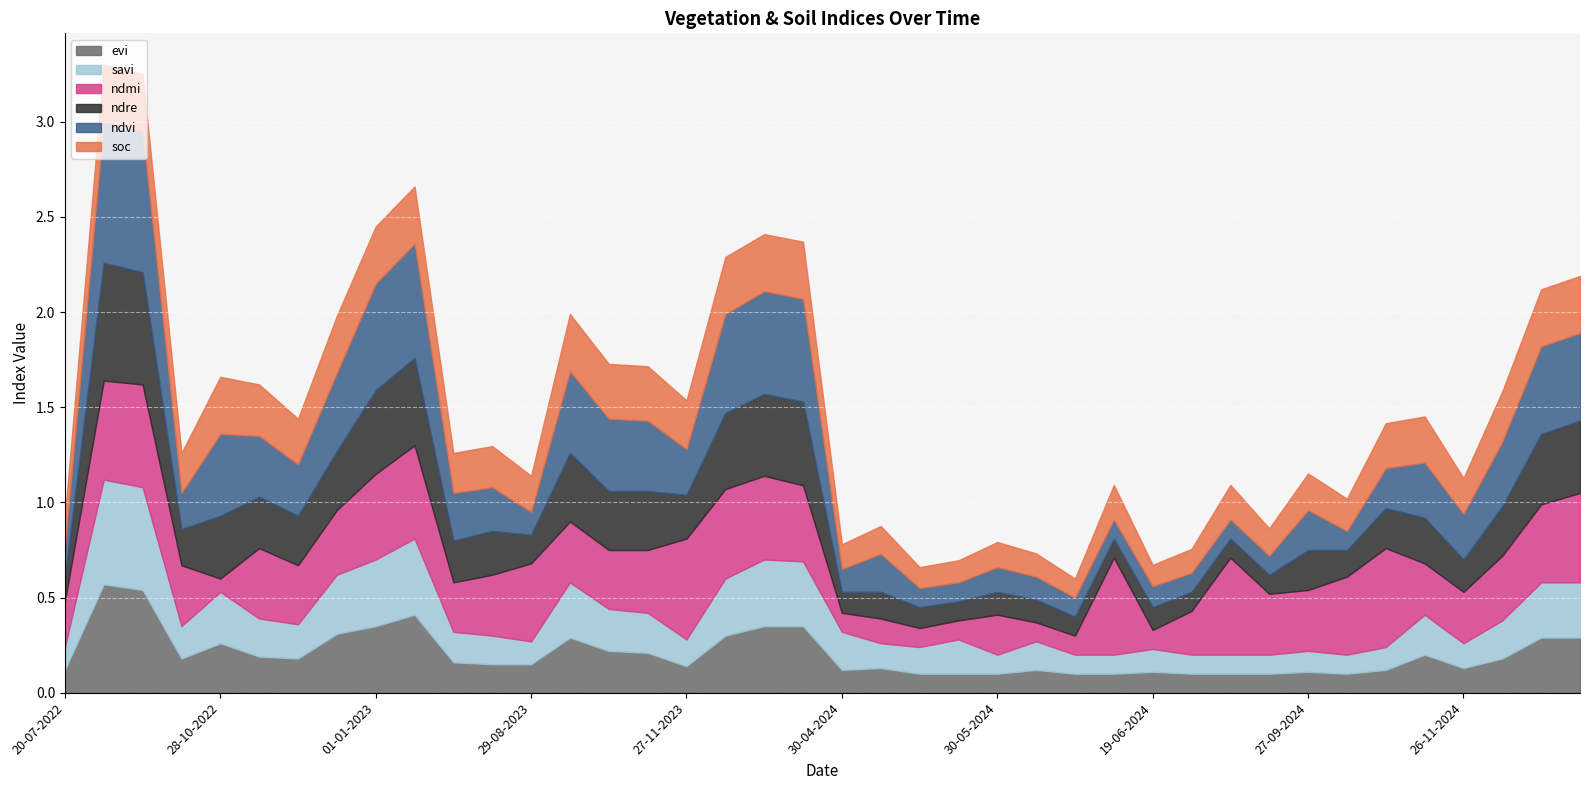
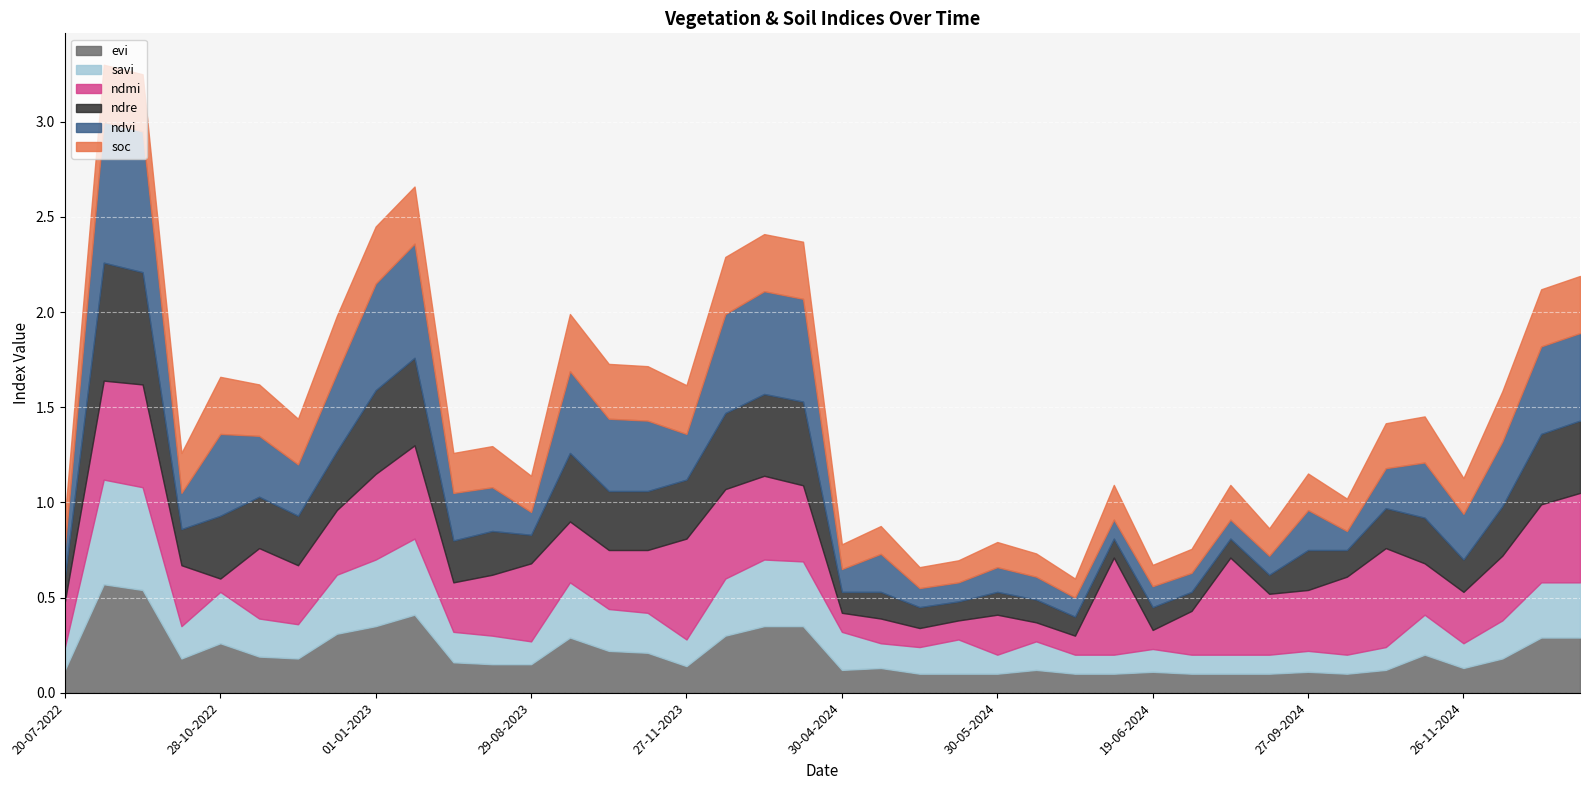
ndre, 27-11-2023: 0.23 -> 0.31
